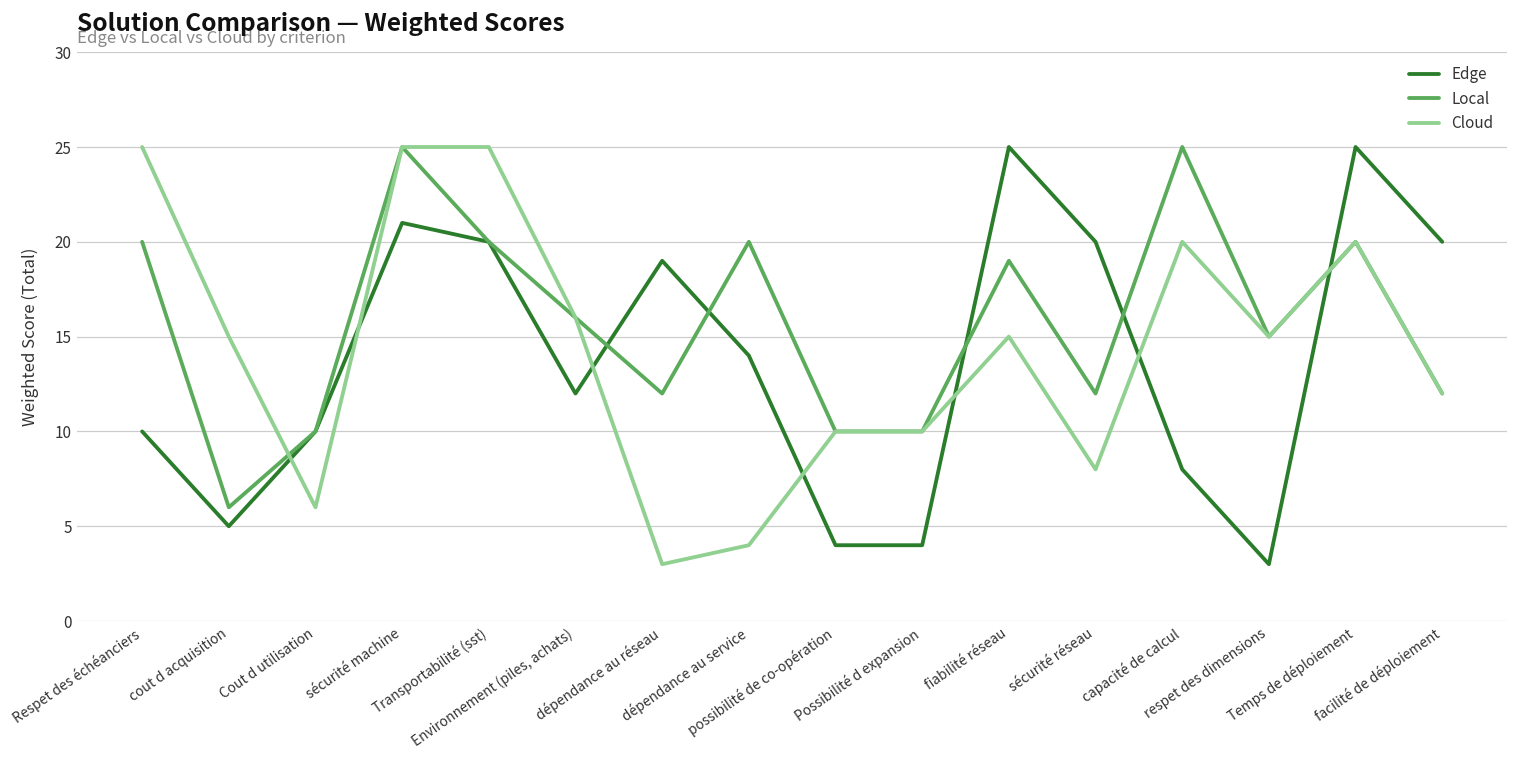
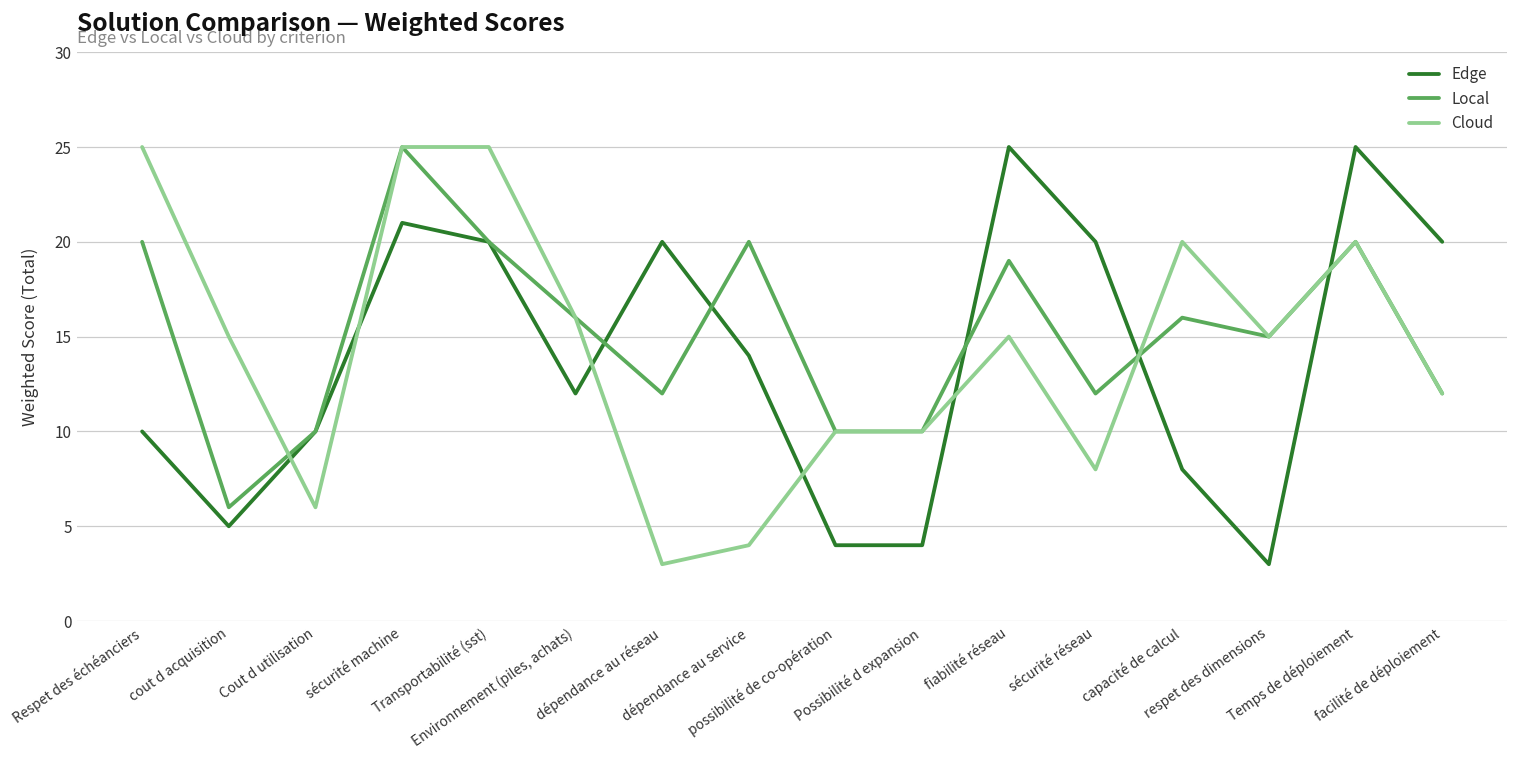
Edge, dépendance au réseau: 19 -> 20
Local, capacité de calcul: 25 -> 16
